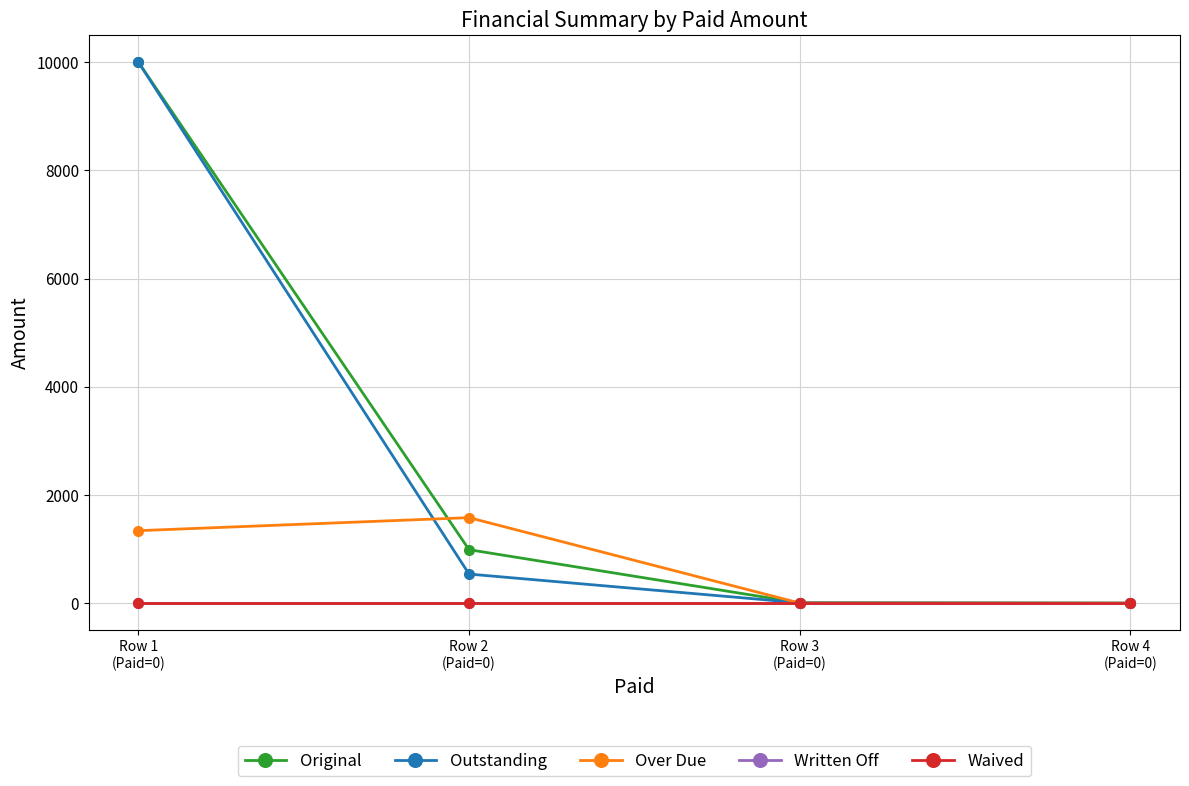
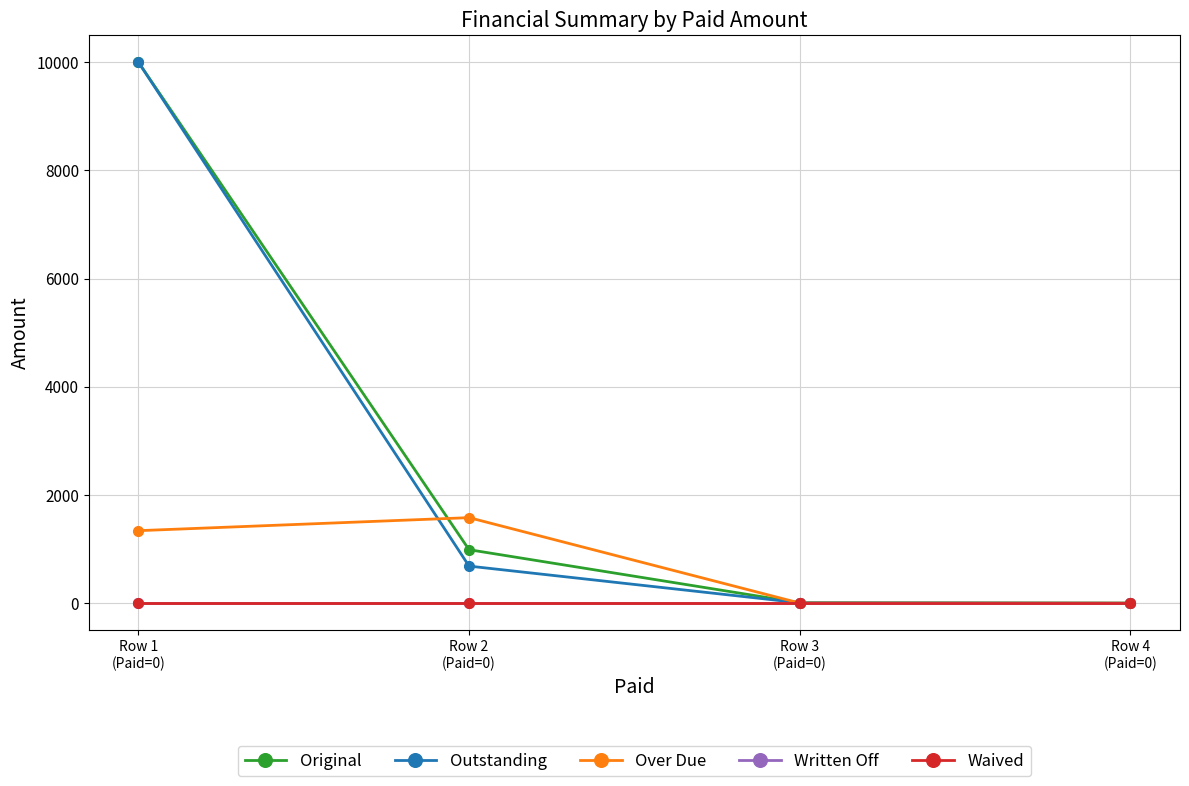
Outstanding, Row 2 (Paid=0): 500 -> 700
